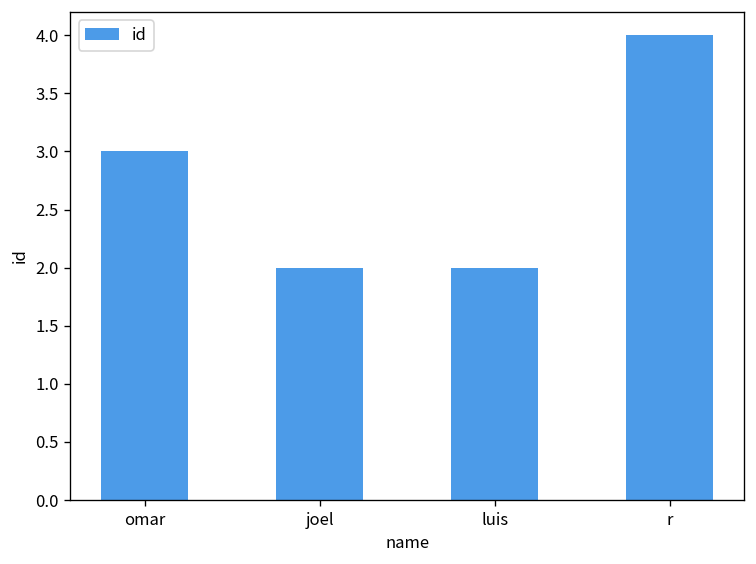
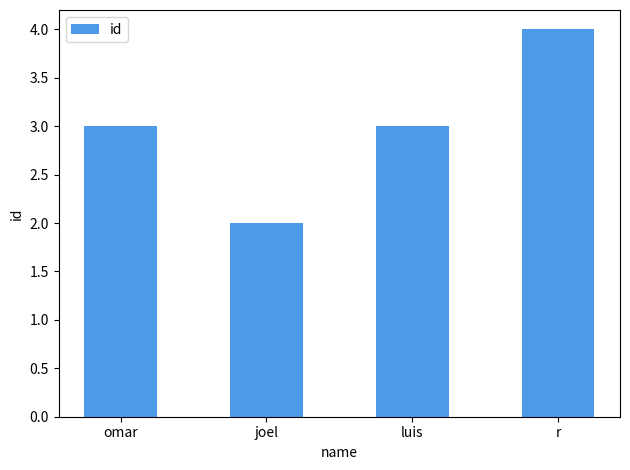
luis: 2 -> 3
